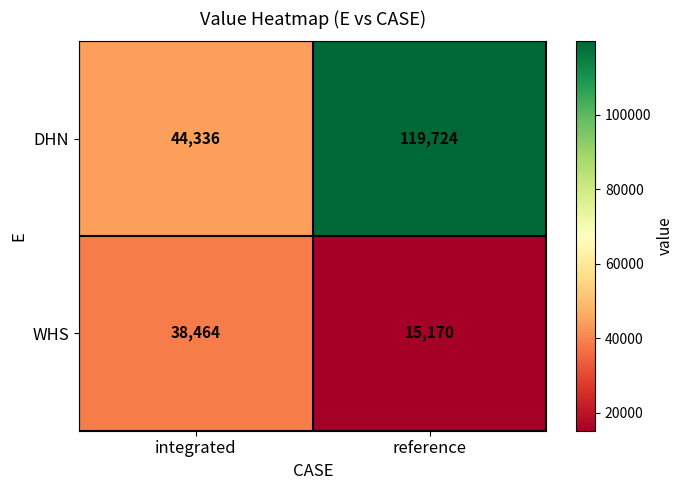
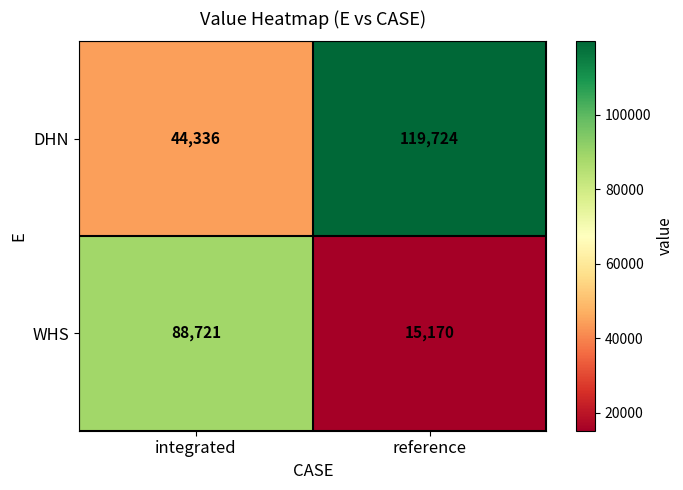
WHS, integrated: 38,464 -> 88,721
